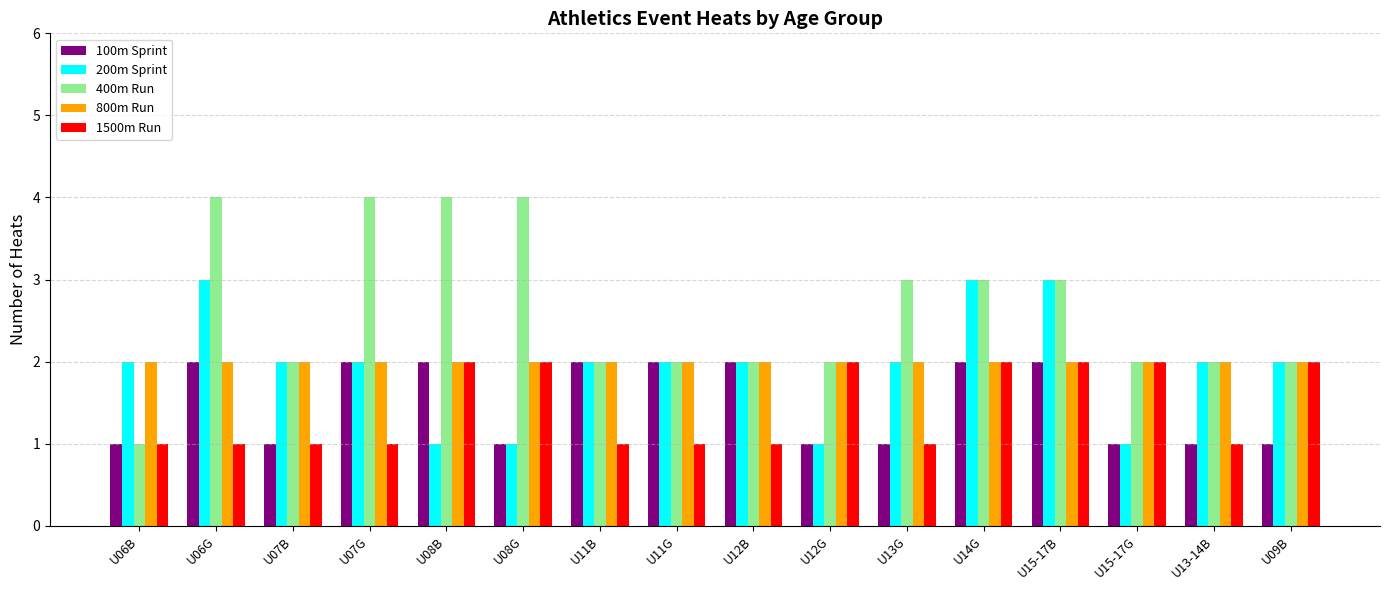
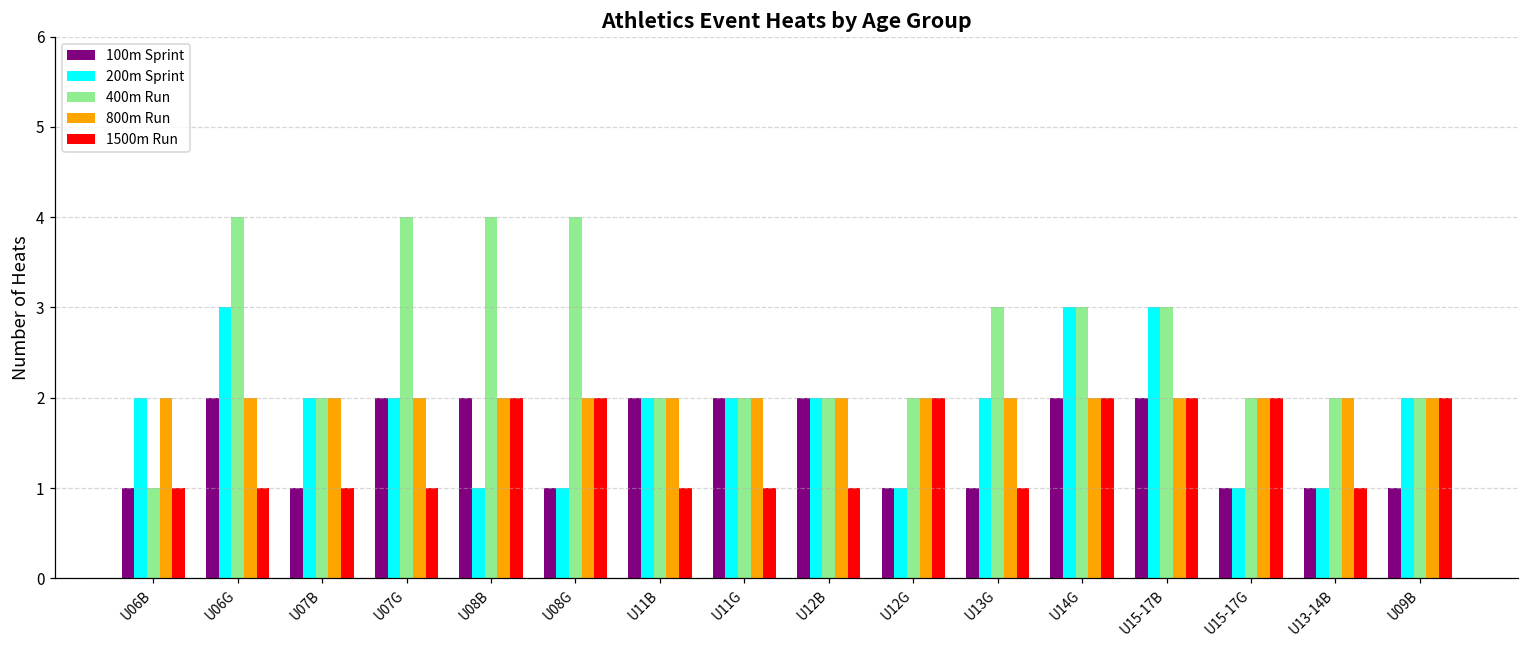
200m Sprint, U13-14B: 2 -> 1
